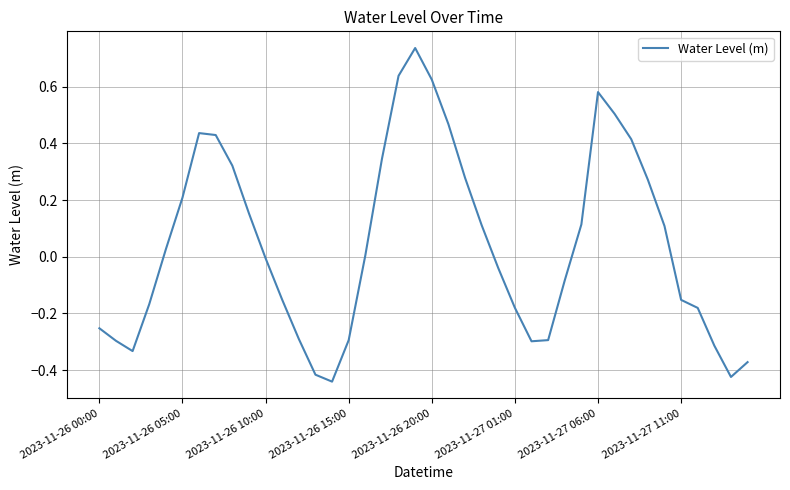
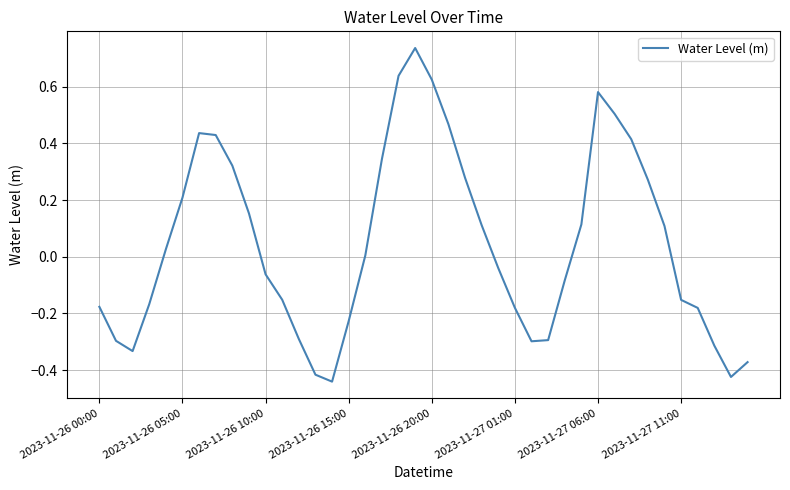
2023-11-26 00:00: -0.25 -> -0.18
2023-11-26 10:00: -0.01 -> -0.06
2023-11-26 15:00: -0.29 -> -0.23
